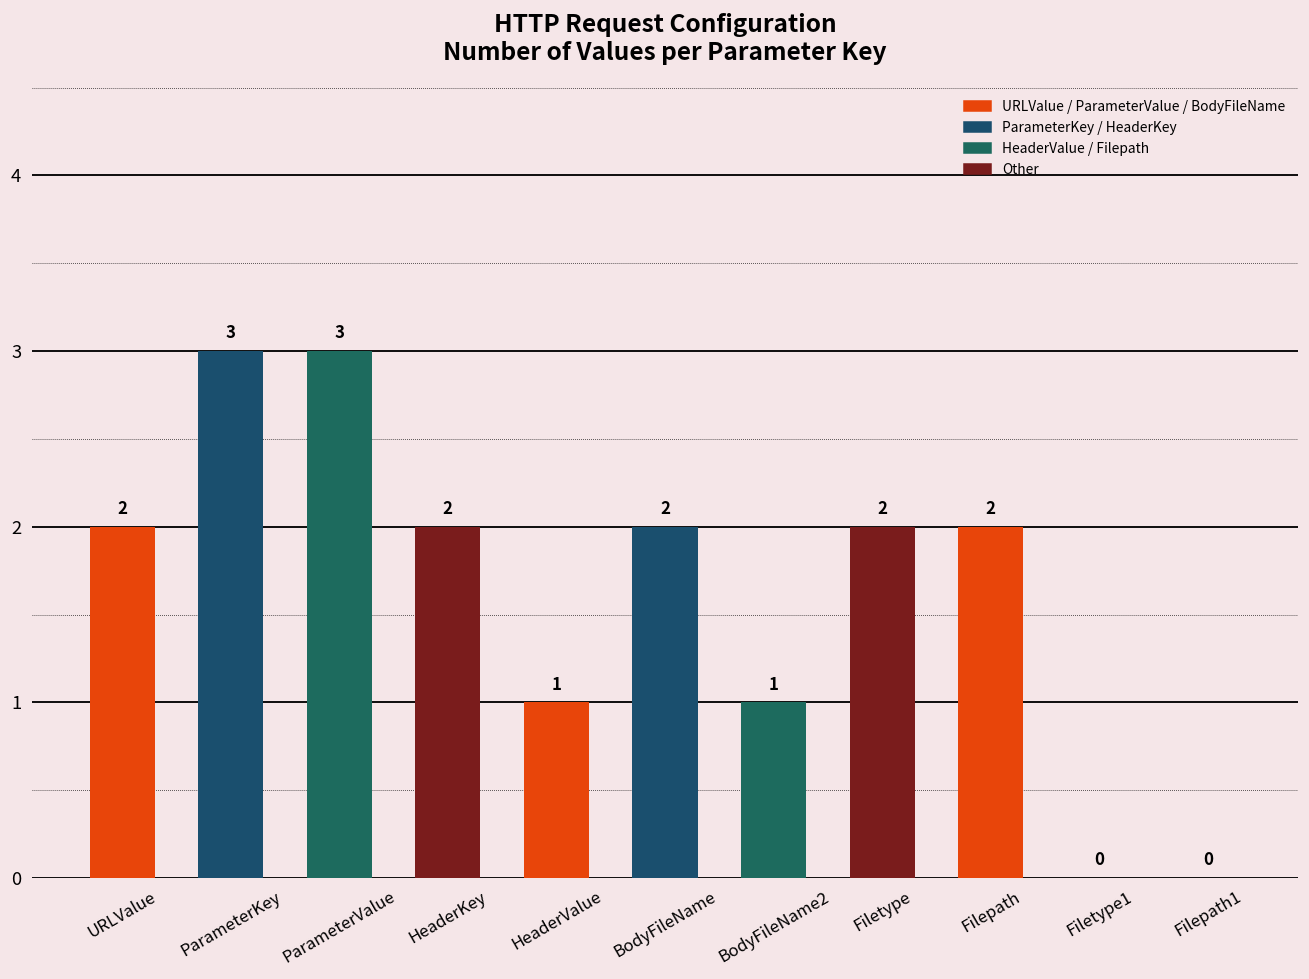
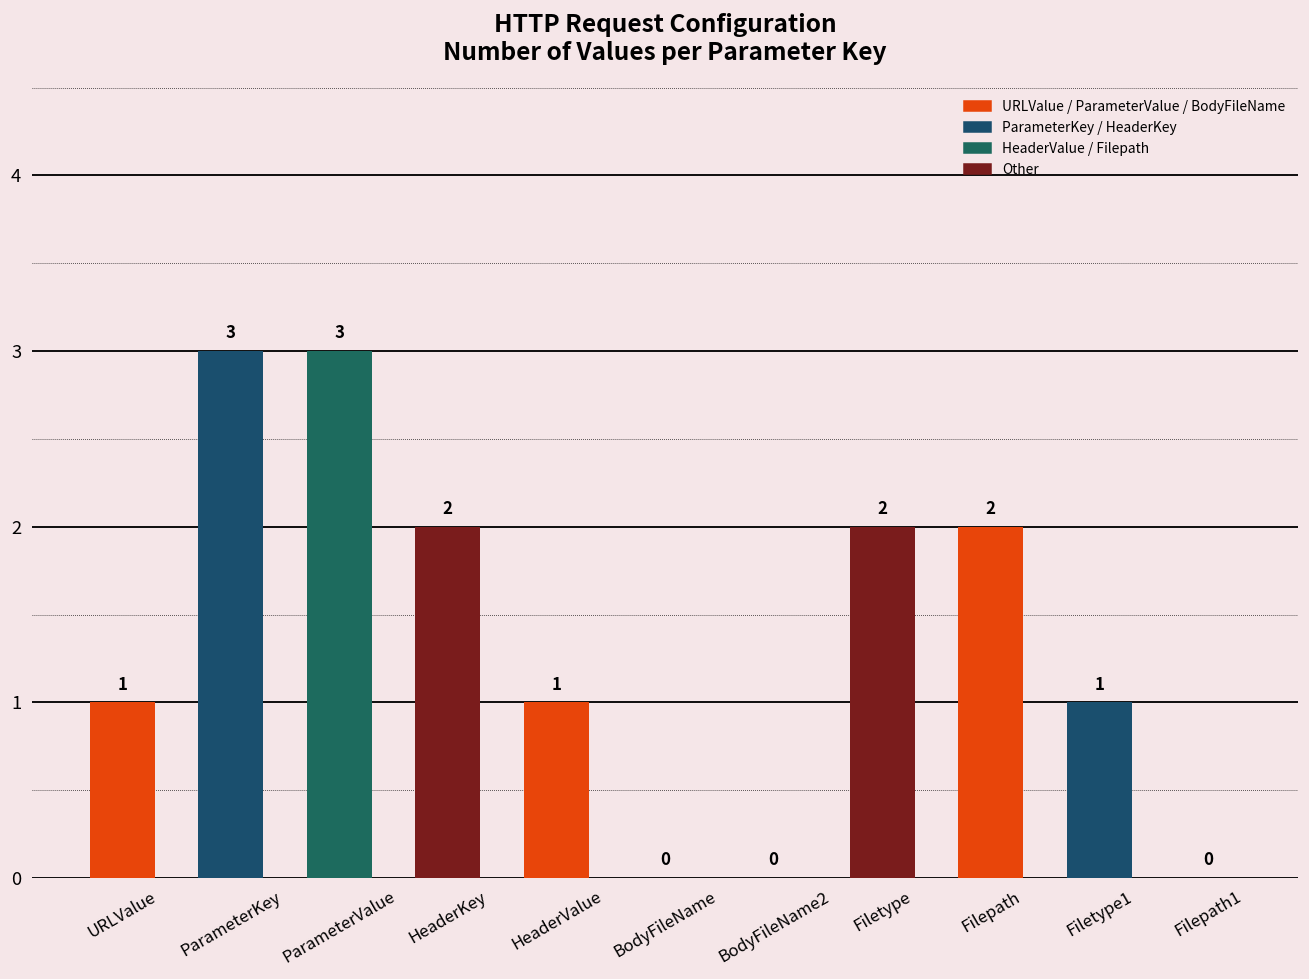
URLValue: 2 -> 1
BodyFileName: 2 -> 0
BodyFileName2: 1 -> 0
Filetype1: 0 -> 1
